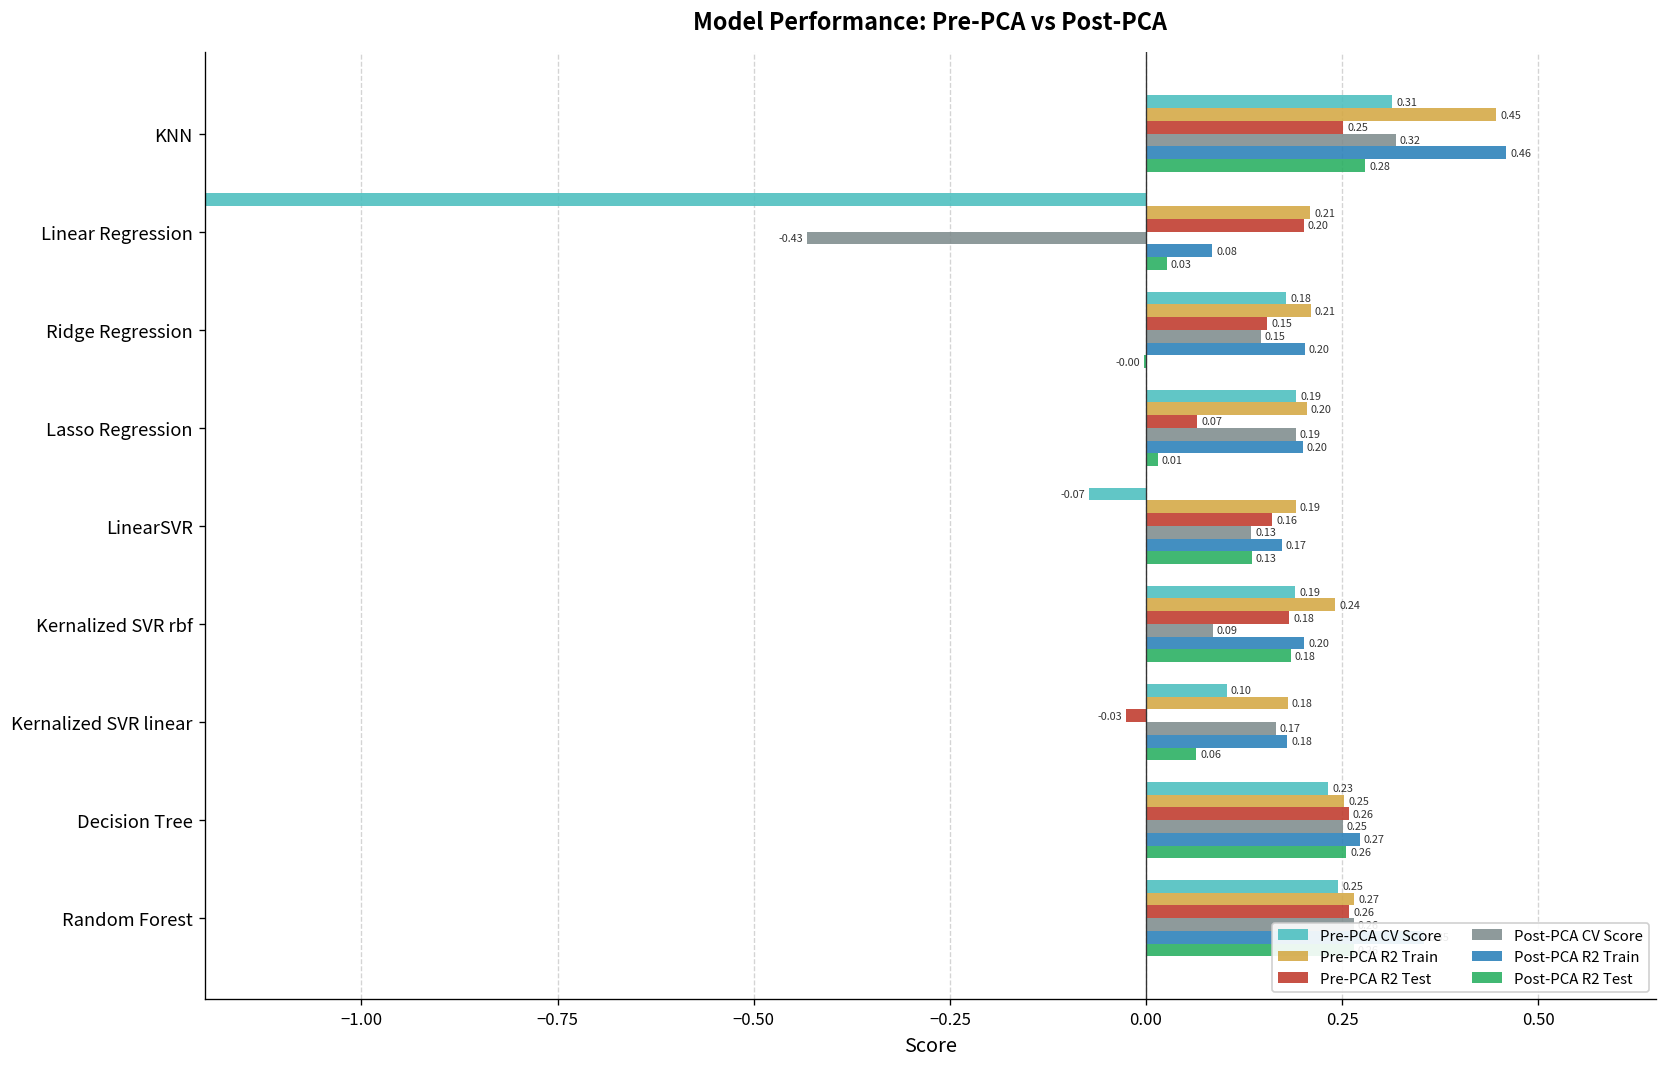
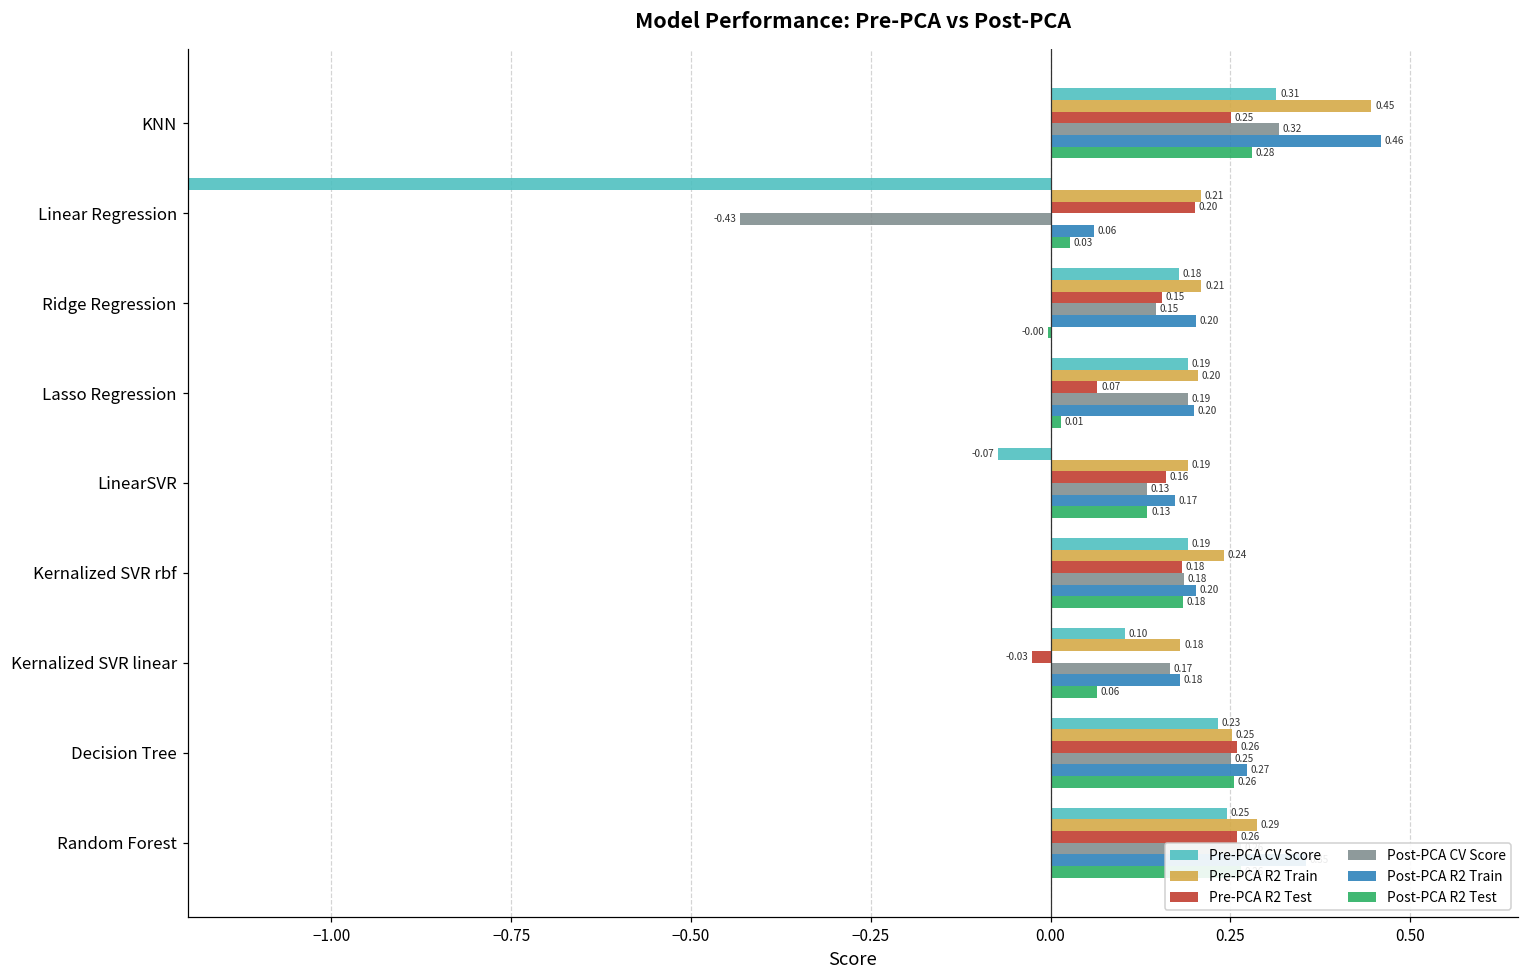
Post-PCA R2 Train, Linear Regression: 0.08 -> 0.06
Post-PCA CV Score, Kernalized SVR rbf: 0.09 -> 0.18
Pre-PCA R2 Train, Random Forest: 0.27 -> 0.29
